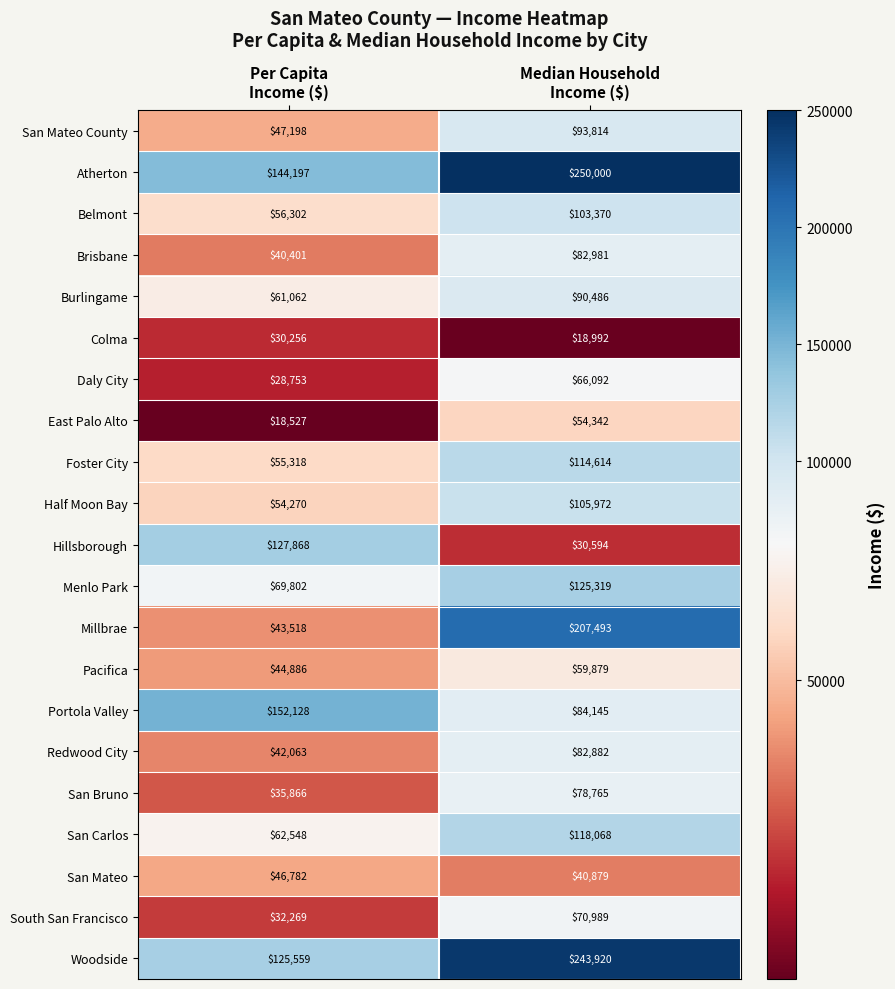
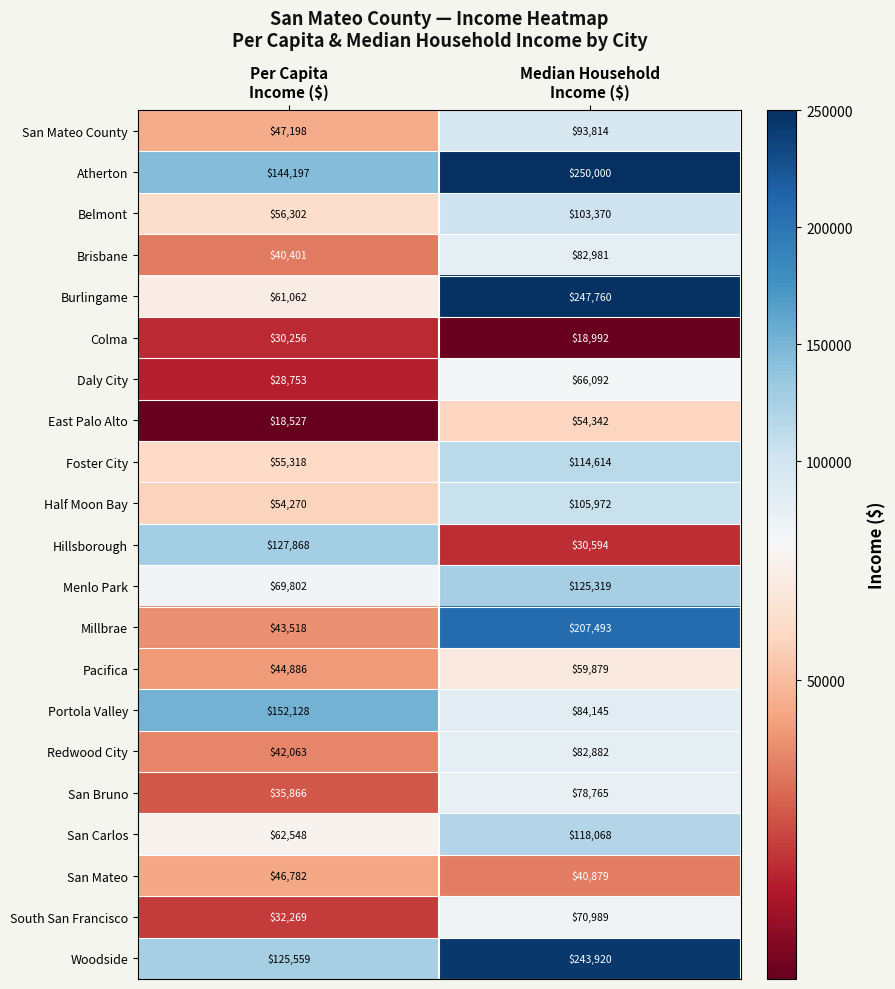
Burlingame, Median Household Income ($): $90,486 -> $247,760
